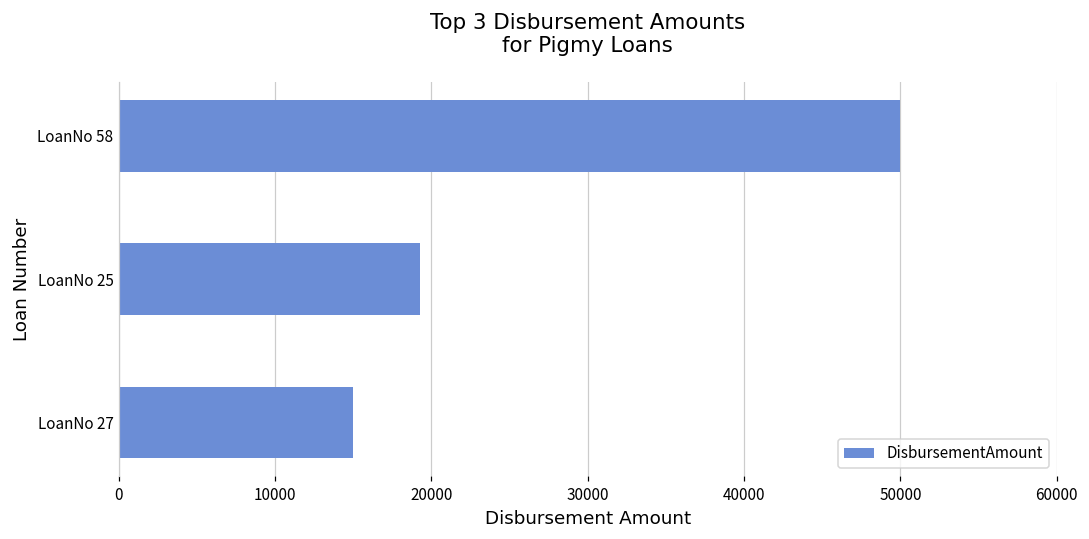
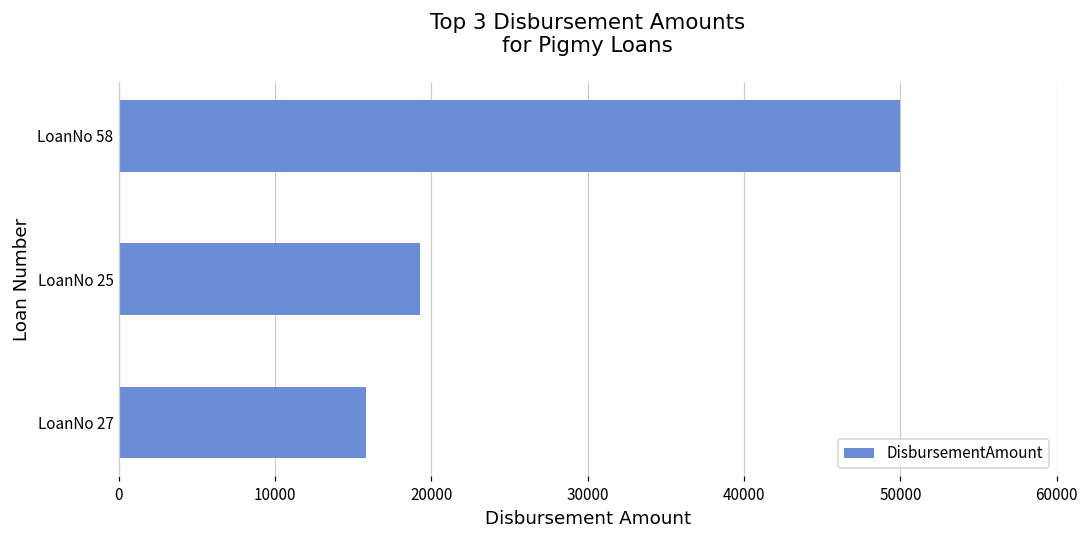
LoanNo 27: 15000 -> 15800
